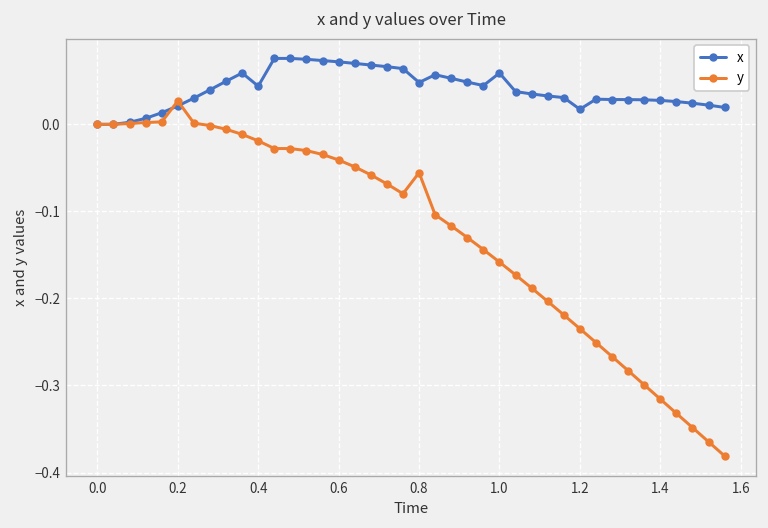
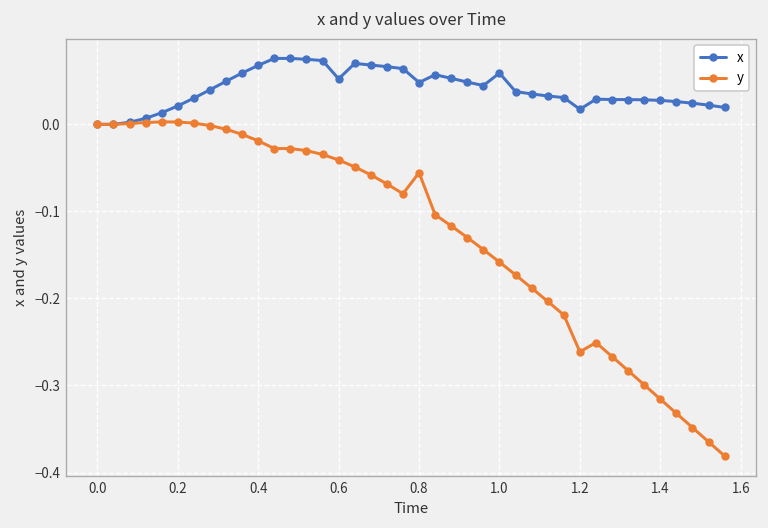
y, 0.2: 0.03 -> 0.00
x, 0.4: 0.04 -> 0.07
x, 0.6: 0.07 -> 0.05
y, 1.2: -0.23 -> -0.26
